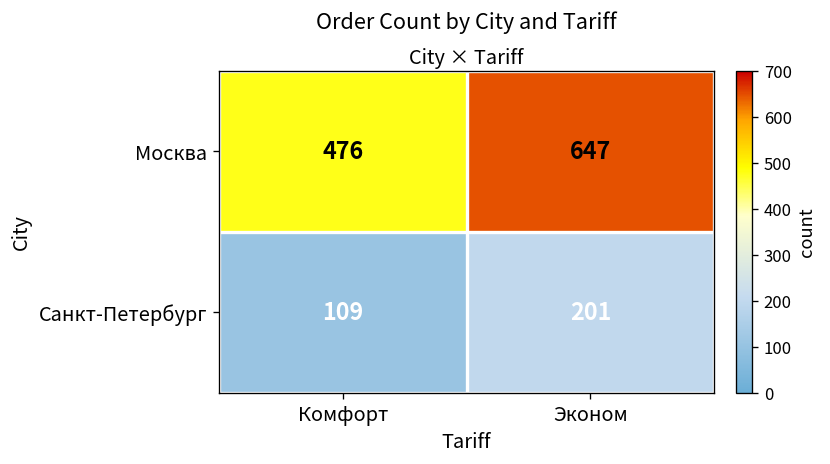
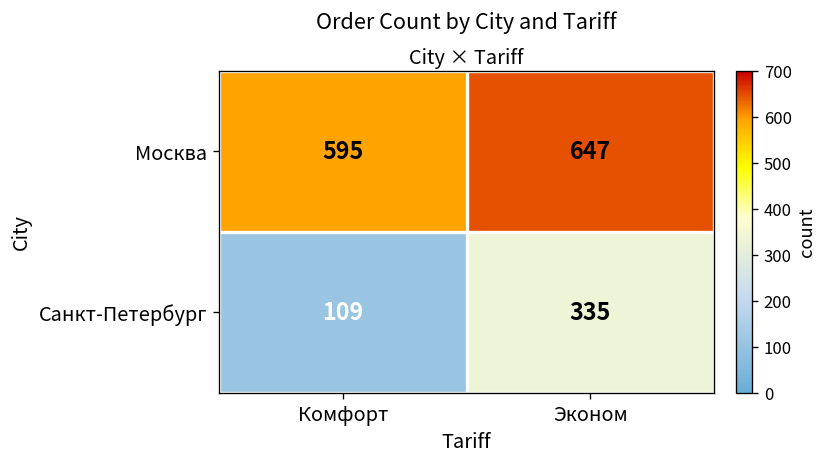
Москва, Комфорт: 476 -> 595
Санкт-Петербург, Эконом: 201 -> 335
